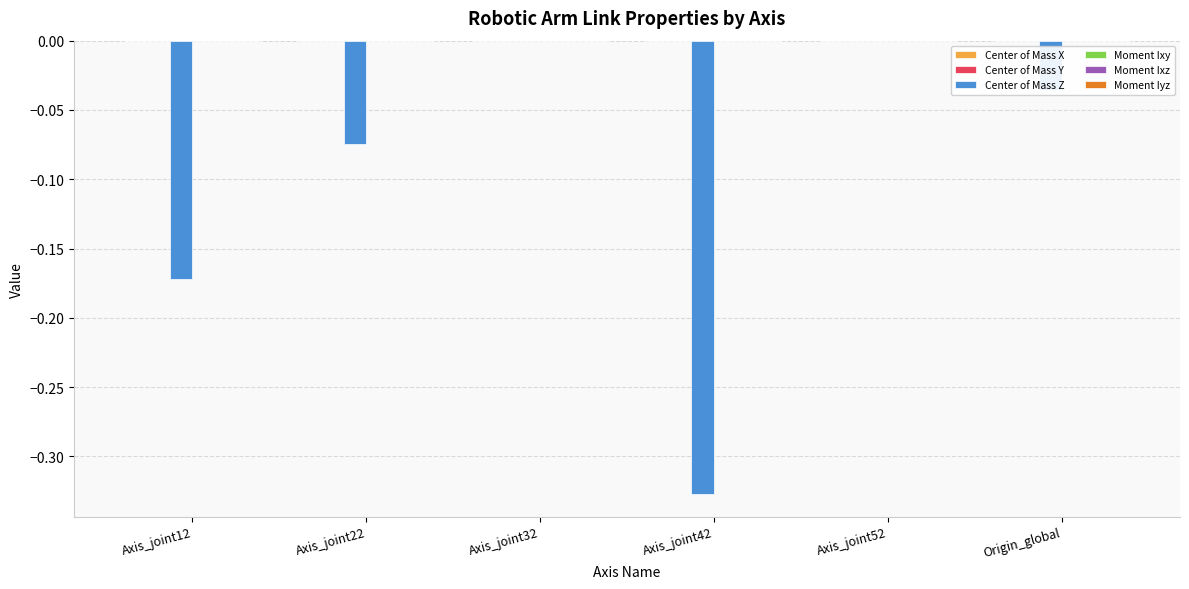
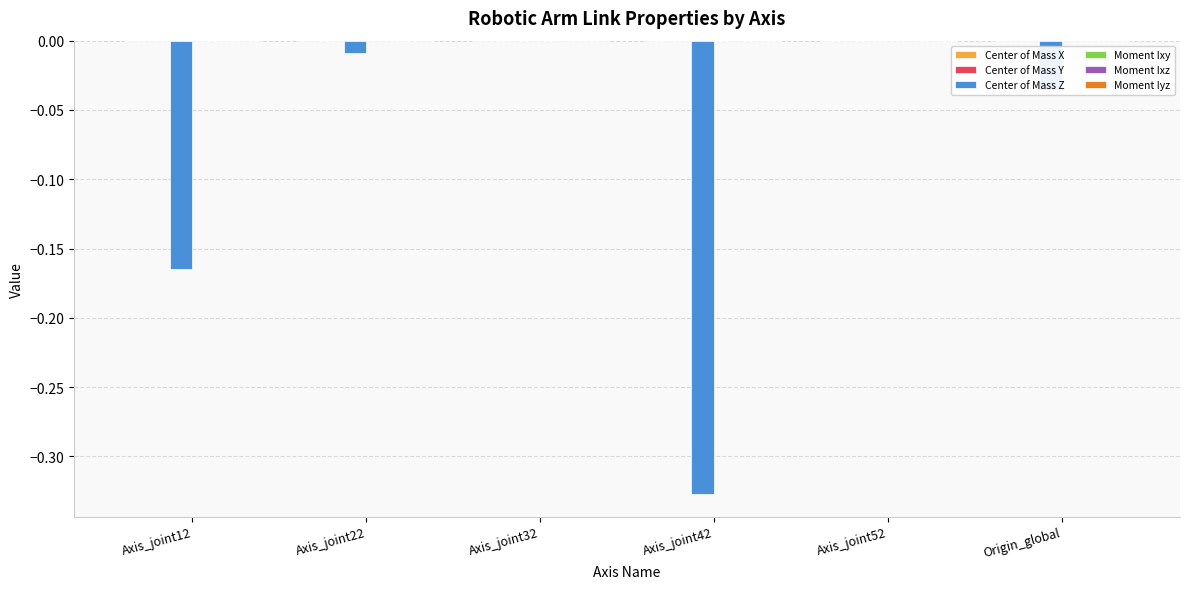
Center of Mass Z, Axis_joint12: -0.172 -> -0.165
Center of Mass Z, Axis_joint22: -0.075 -> -0.009
